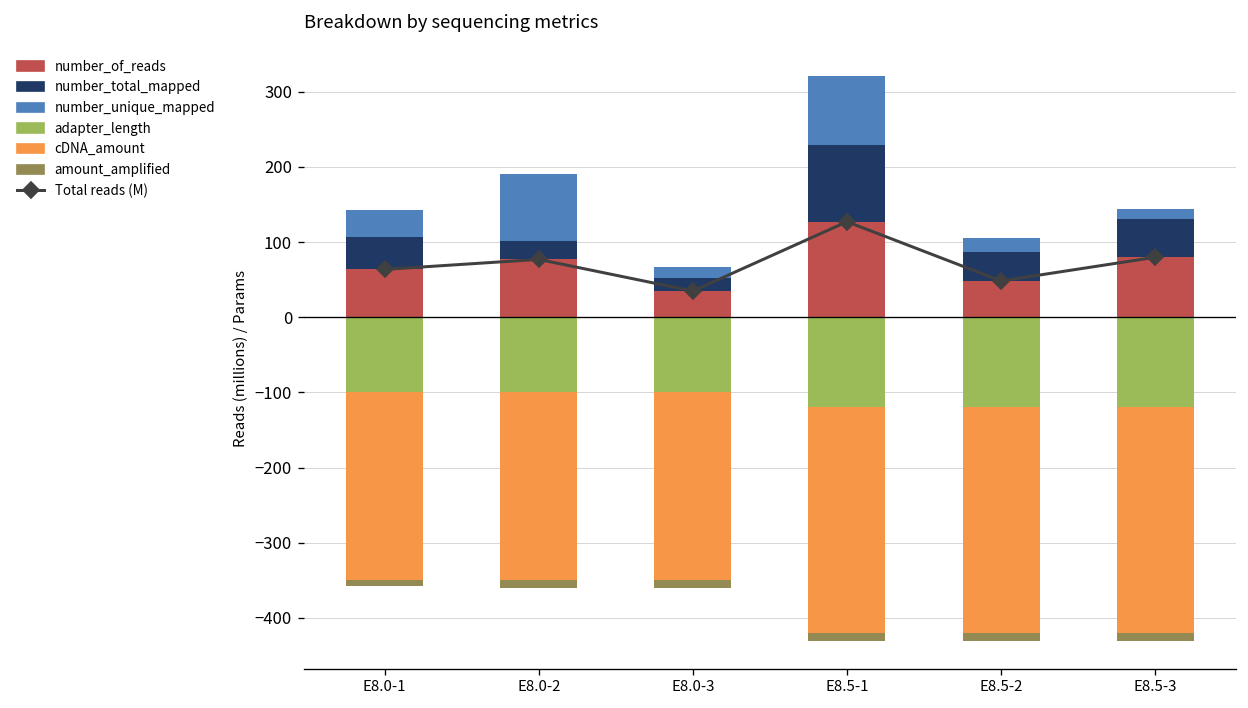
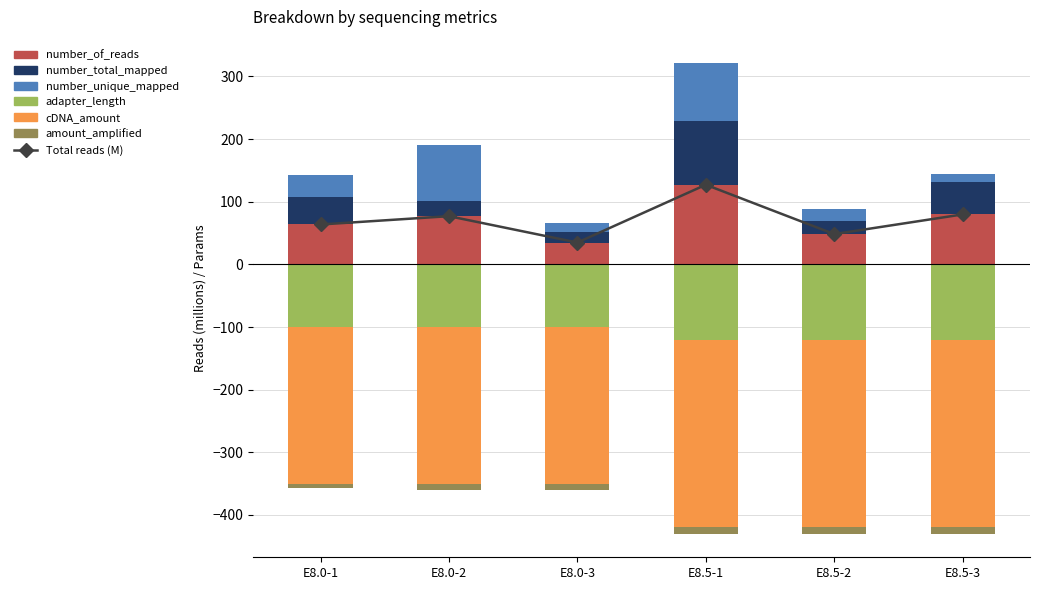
number_total_mapped, E8.5-2: 40 -> 20
